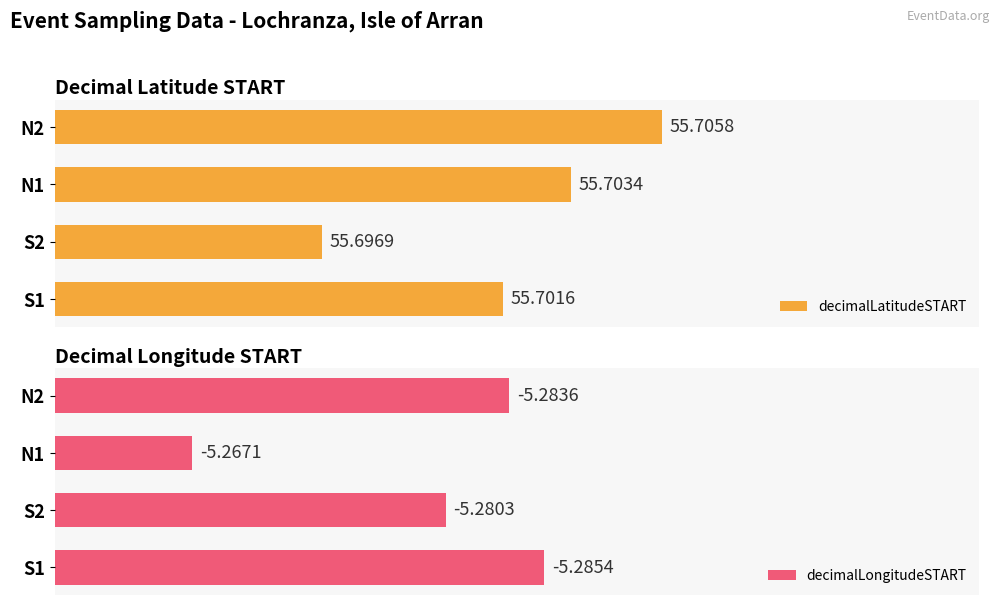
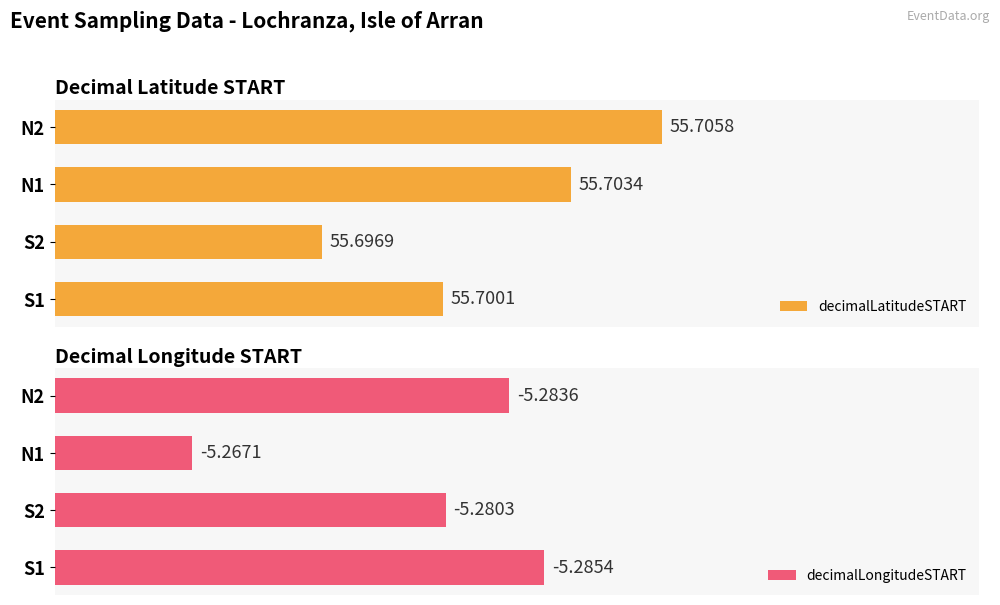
Decimal Latitude START, S1: 55.7016 -> 55.7001
